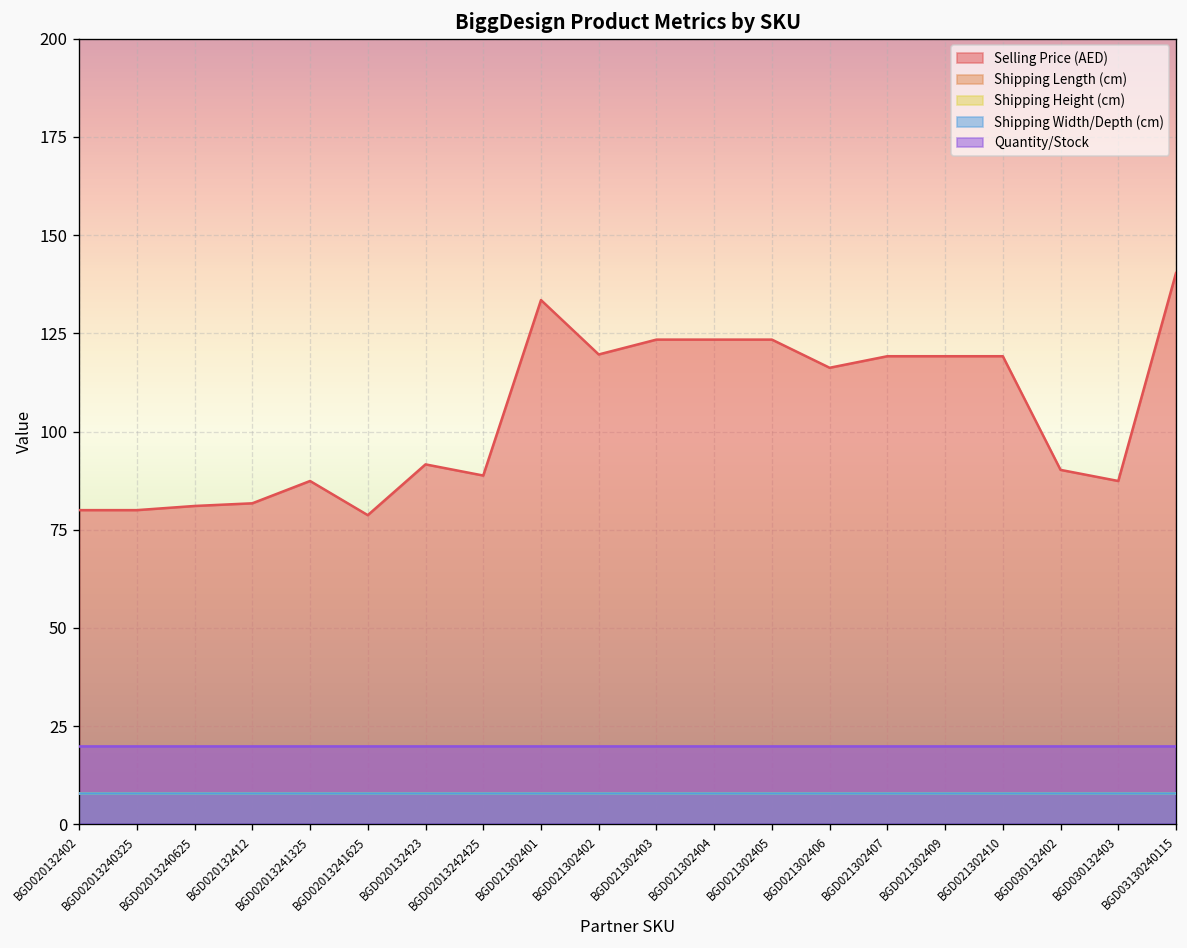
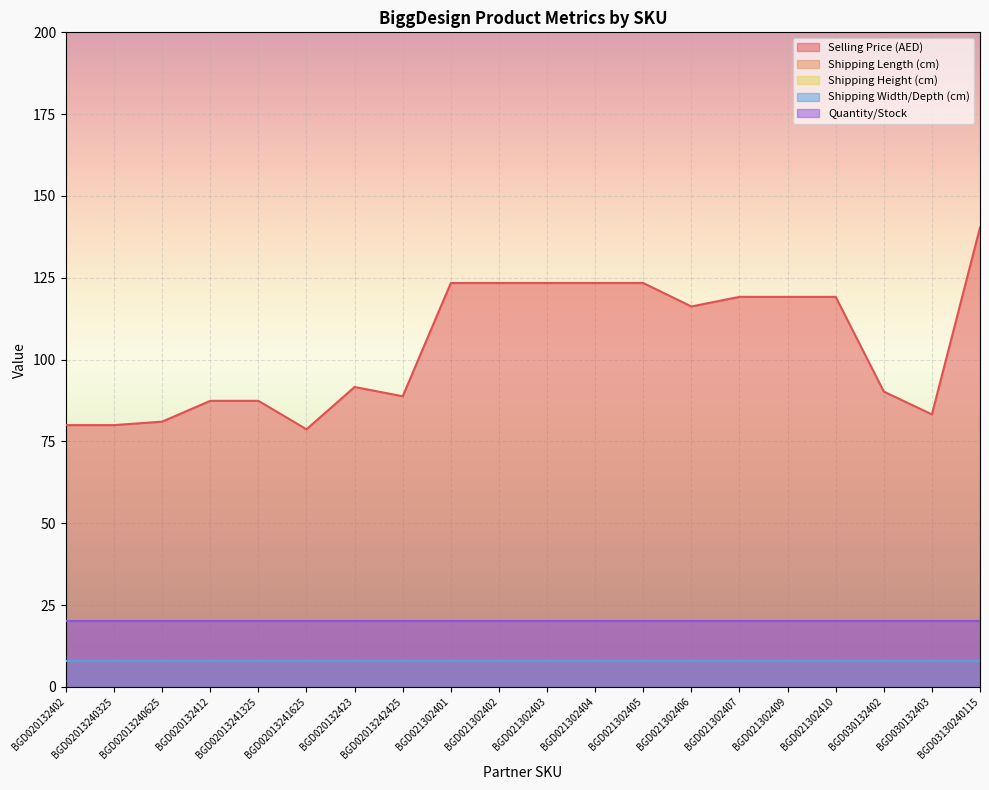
Selling Price (AED), BGD020132412: 82 -> 87
Selling Price (AED), BGD021302401: 133 -> 123
Selling Price (AED), BGD021302402: 120 -> 123
Selling Price (AED), BGD030132403: 87 -> 83
